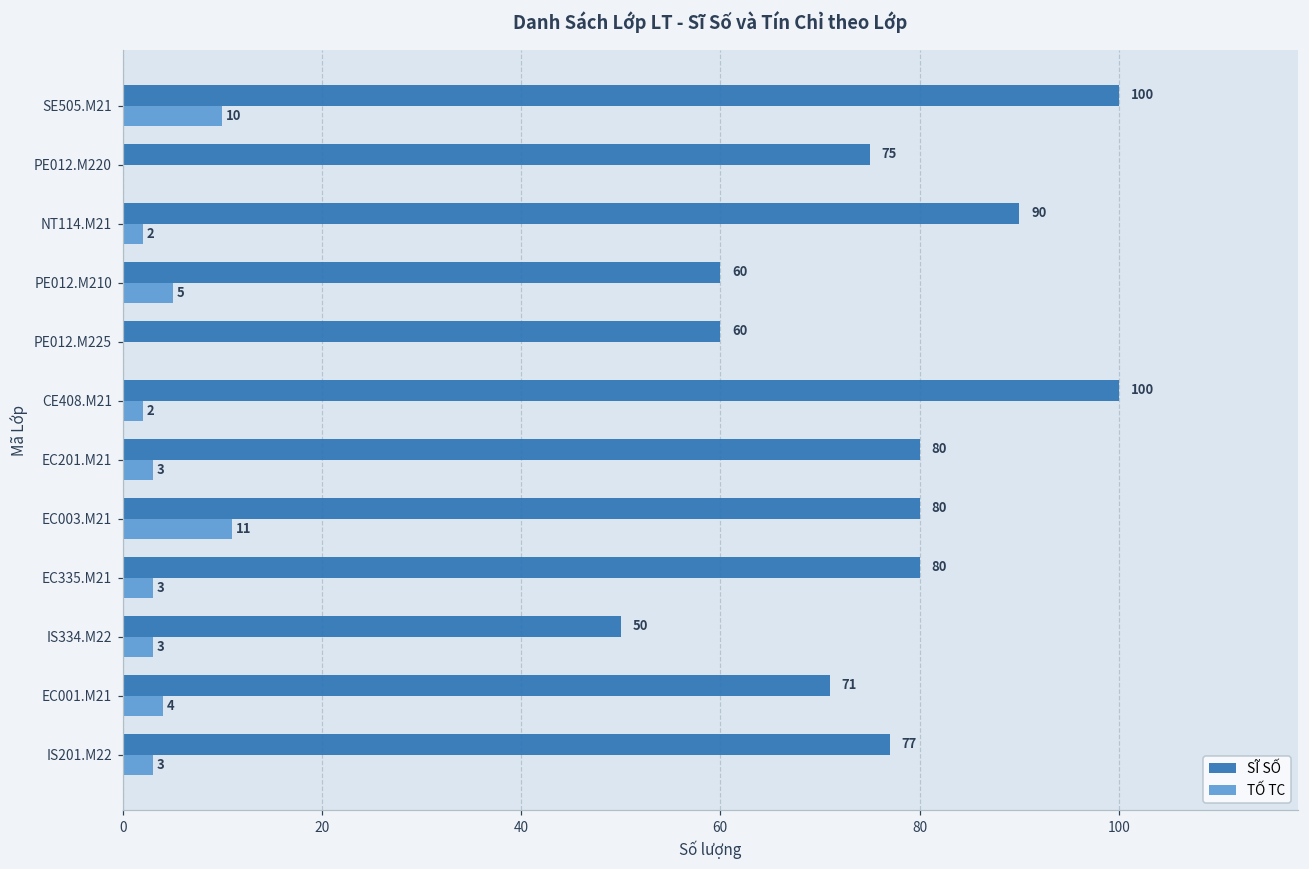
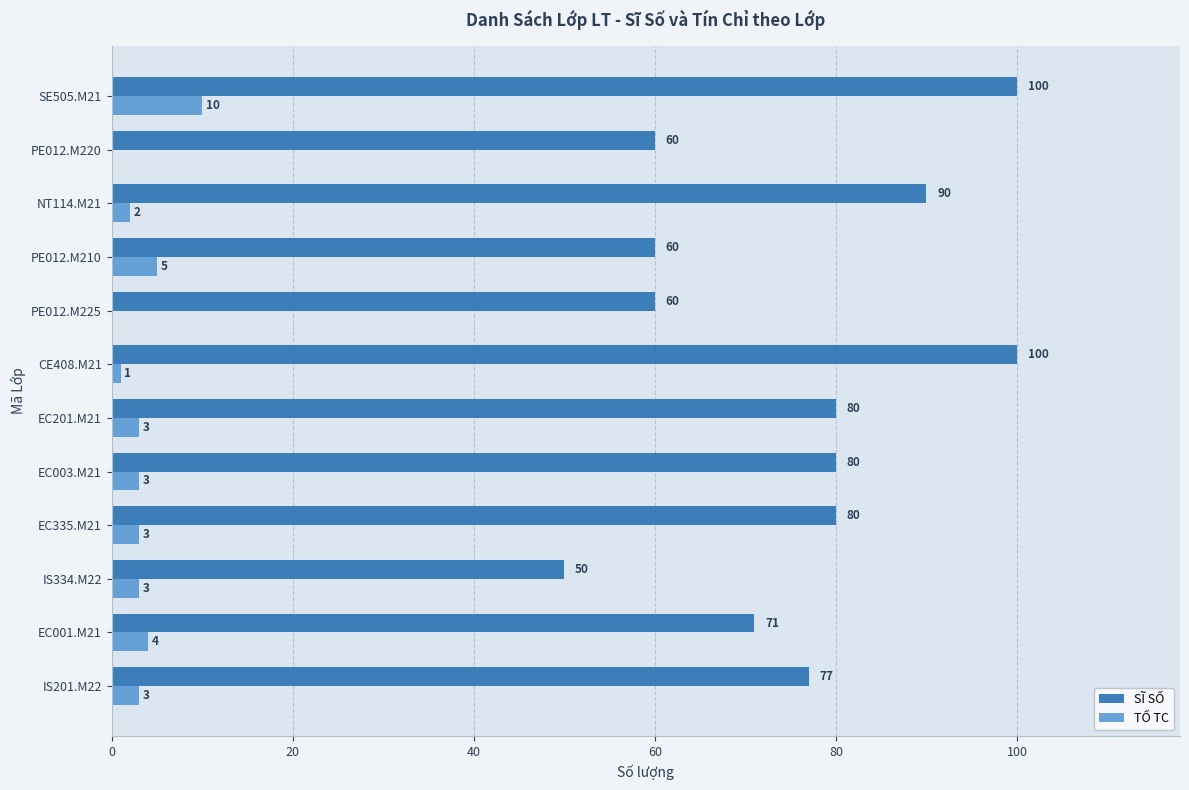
SĨ SỐ, PE012.M220: 75 -> 60
TỐ TC, CE408.M21: 2 -> 1
TỐ TC, EC003.M21: 11 -> 3
